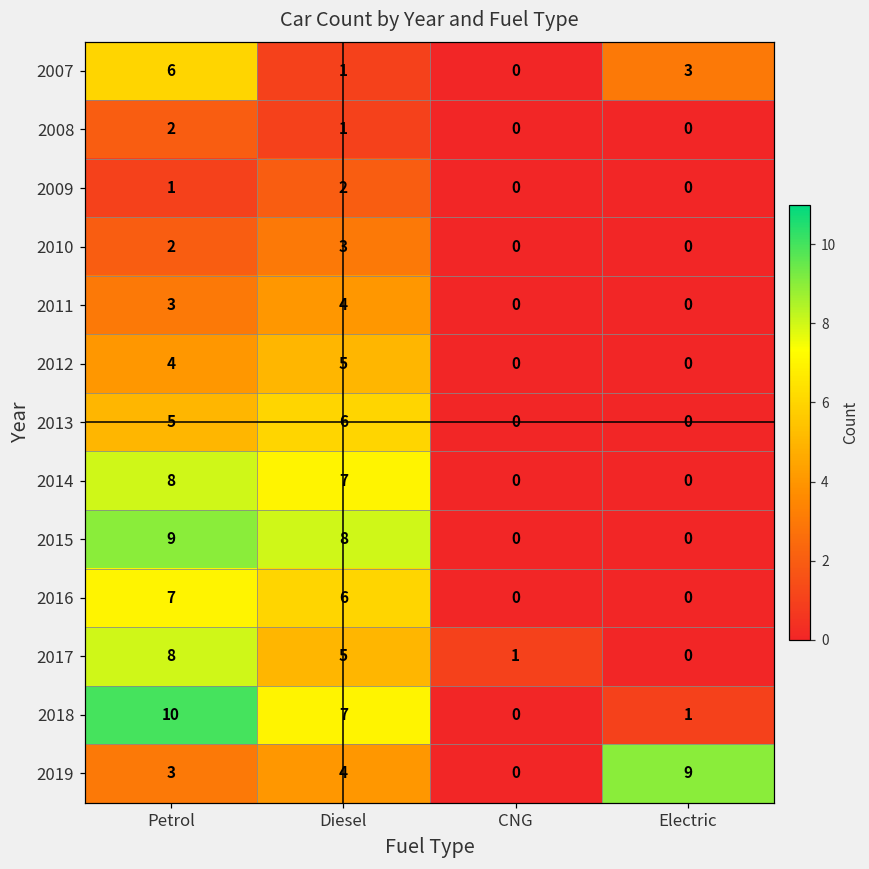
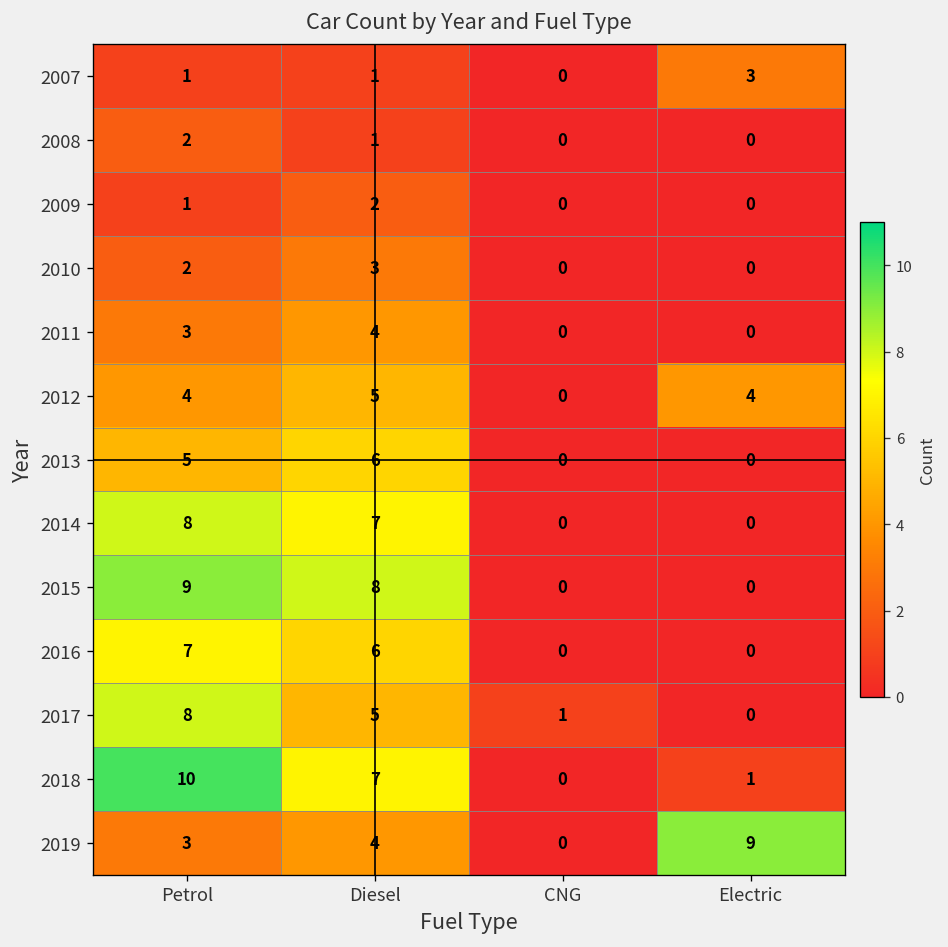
2007, Petrol: 6 -> 1
2012, Electric: 0 -> 4
